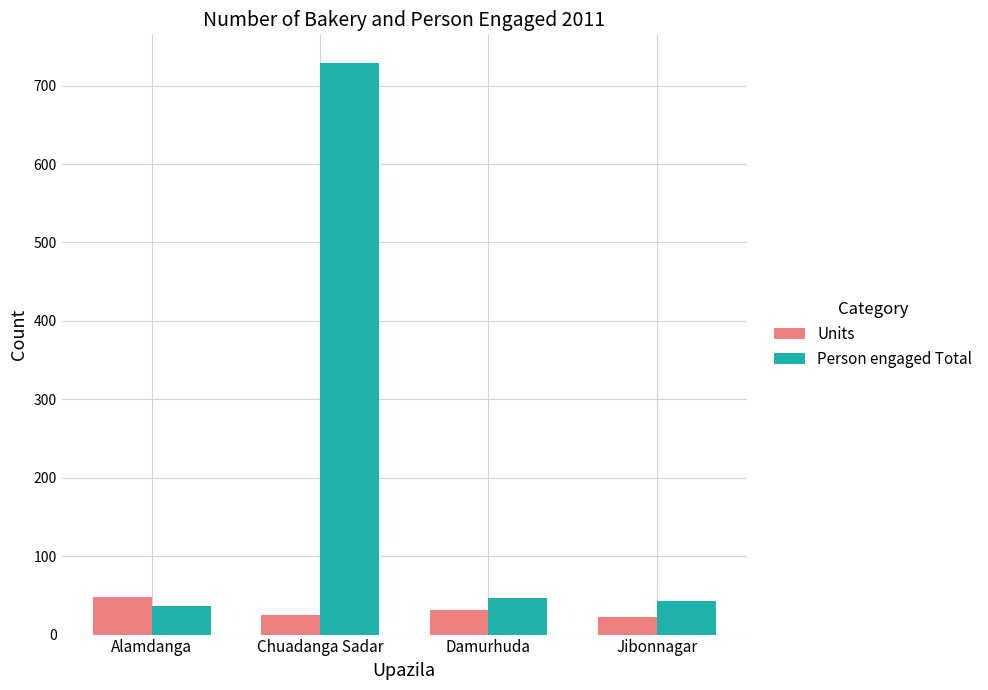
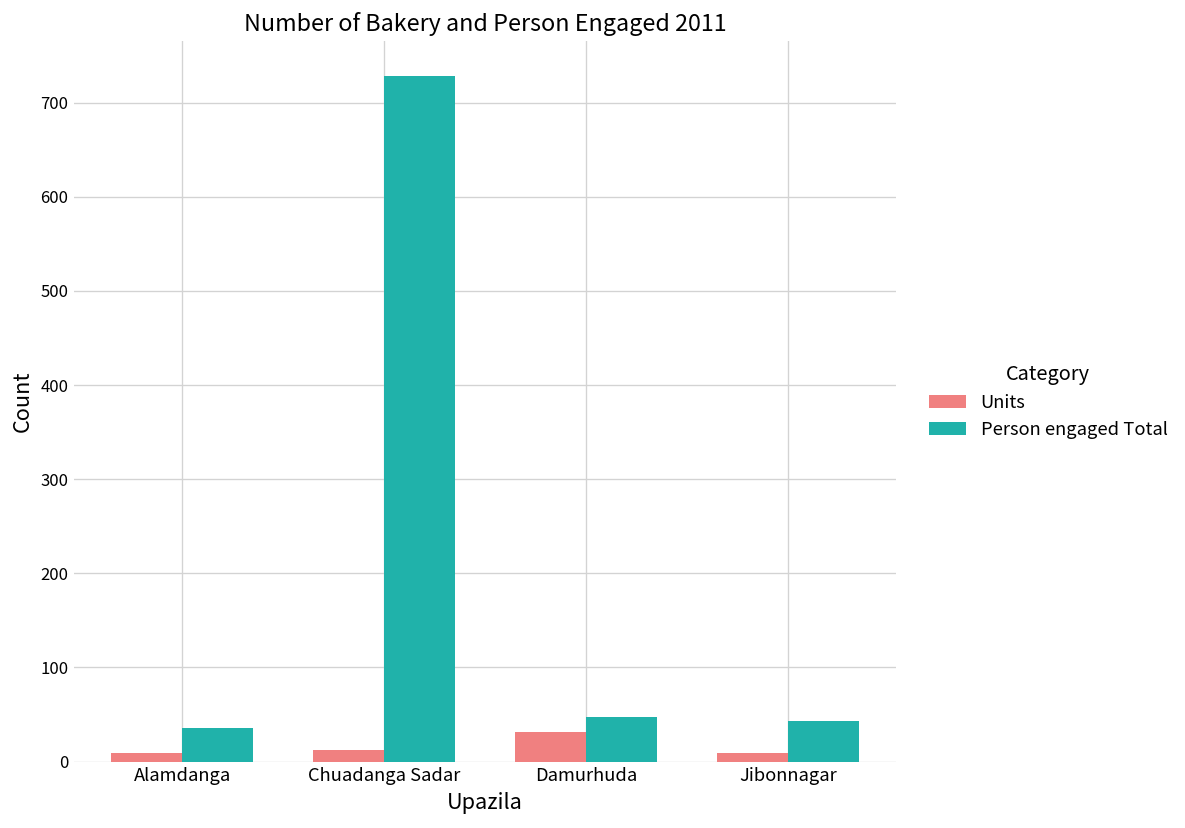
Units, Alamdanga: 50 -> 10
Units, Chuadanga Sadar: 30 -> 10
Units, Jibonnagar: 20 -> 10
